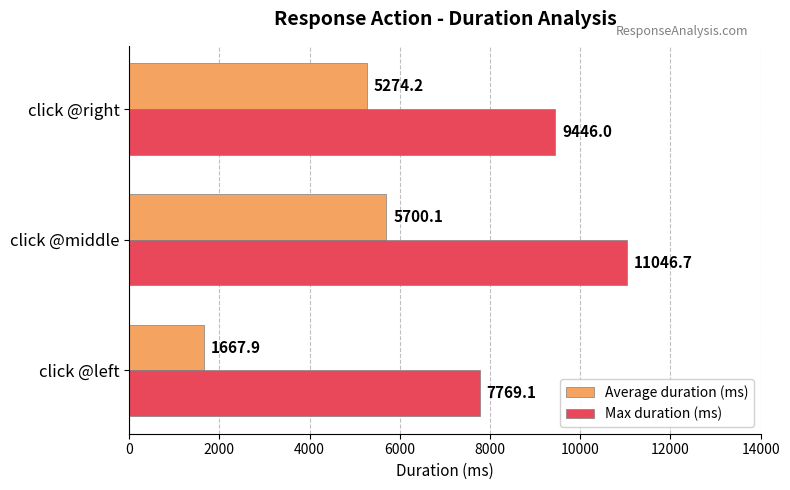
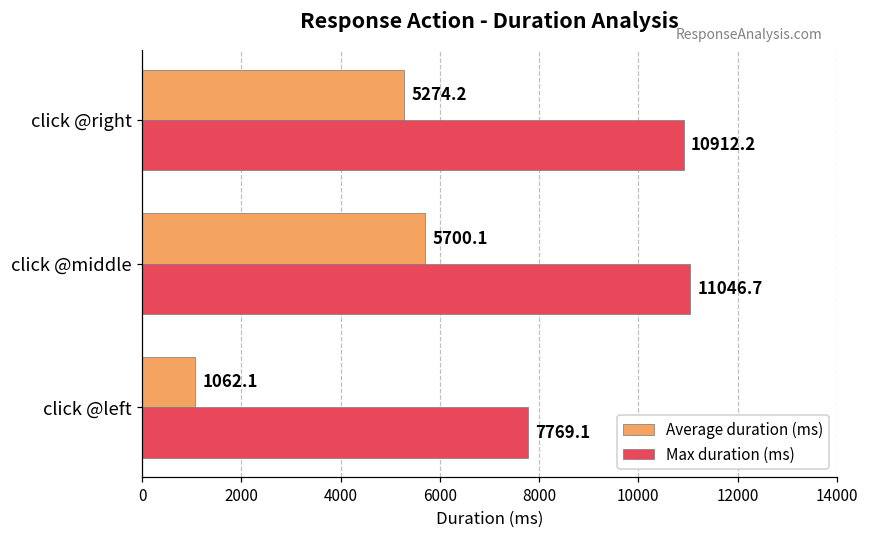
Max duration (ms), click @right: 9446.0 -> 10912.2
Average duration (ms), click @left: 1667.9 -> 1062.1
